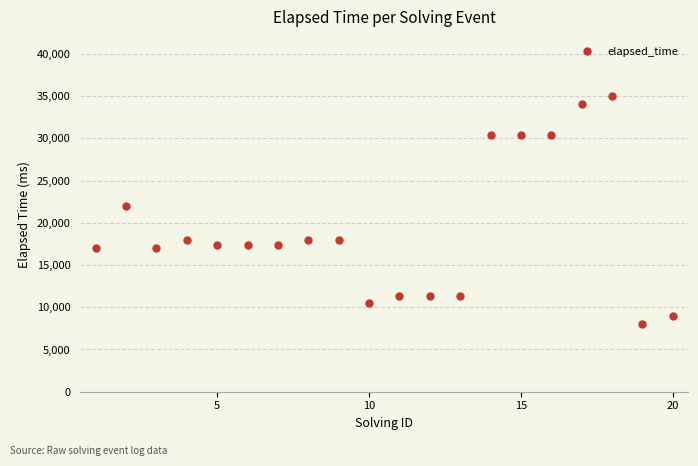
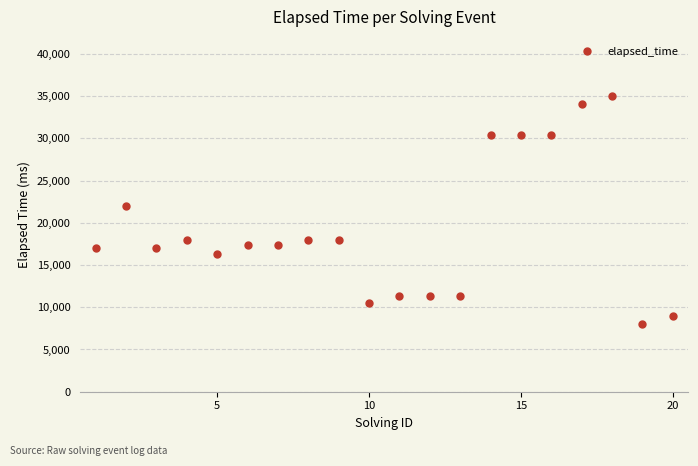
5: 17,000 -> 16,000
